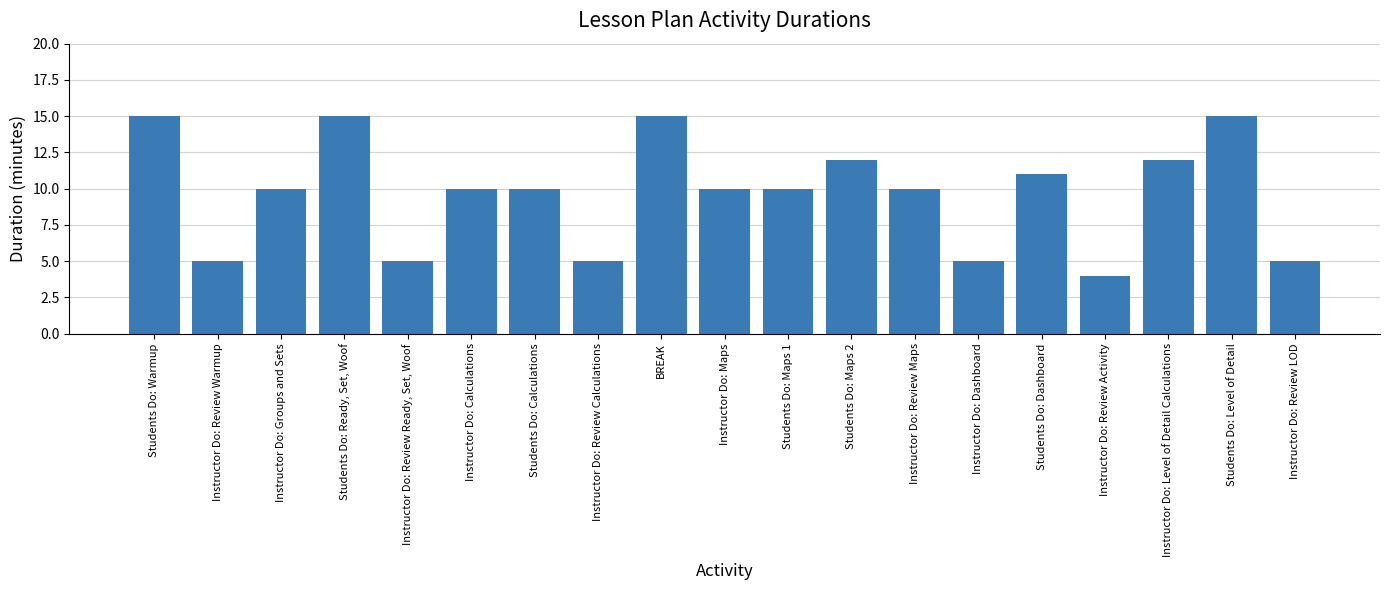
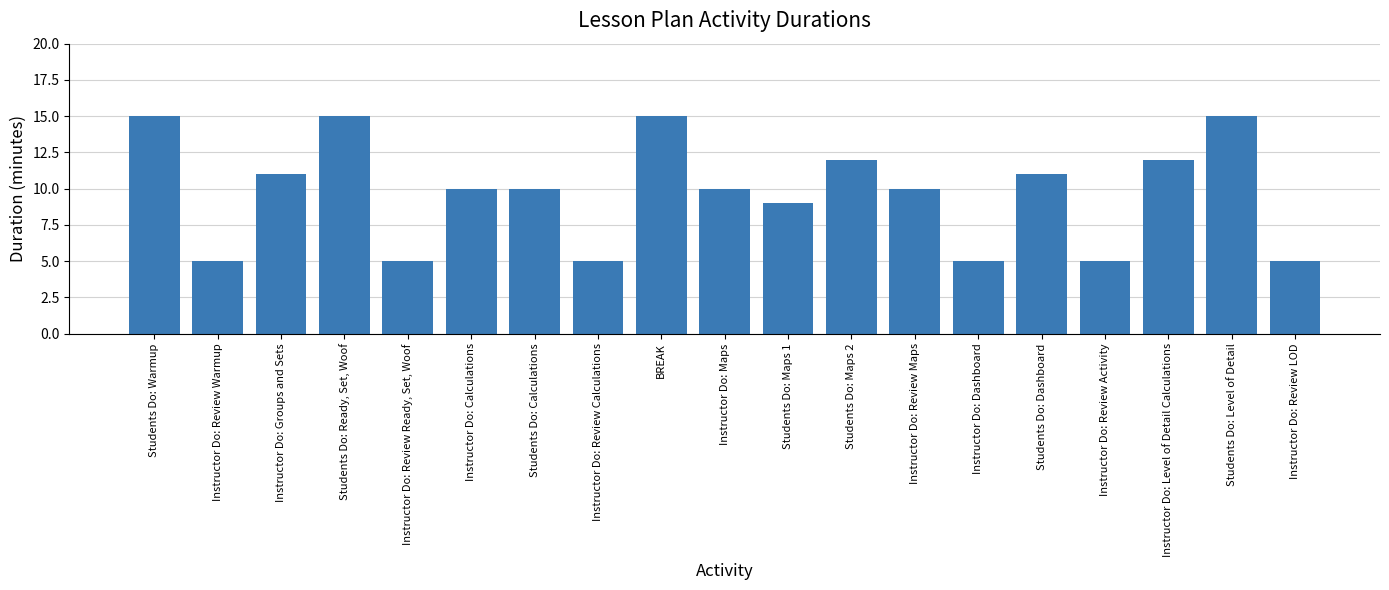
Instructor Do: Groups and Sets: 10 -> 11
Students Do: Maps 1: 10 -> 9
Instructor Do: Review Activity: 4 -> 5
